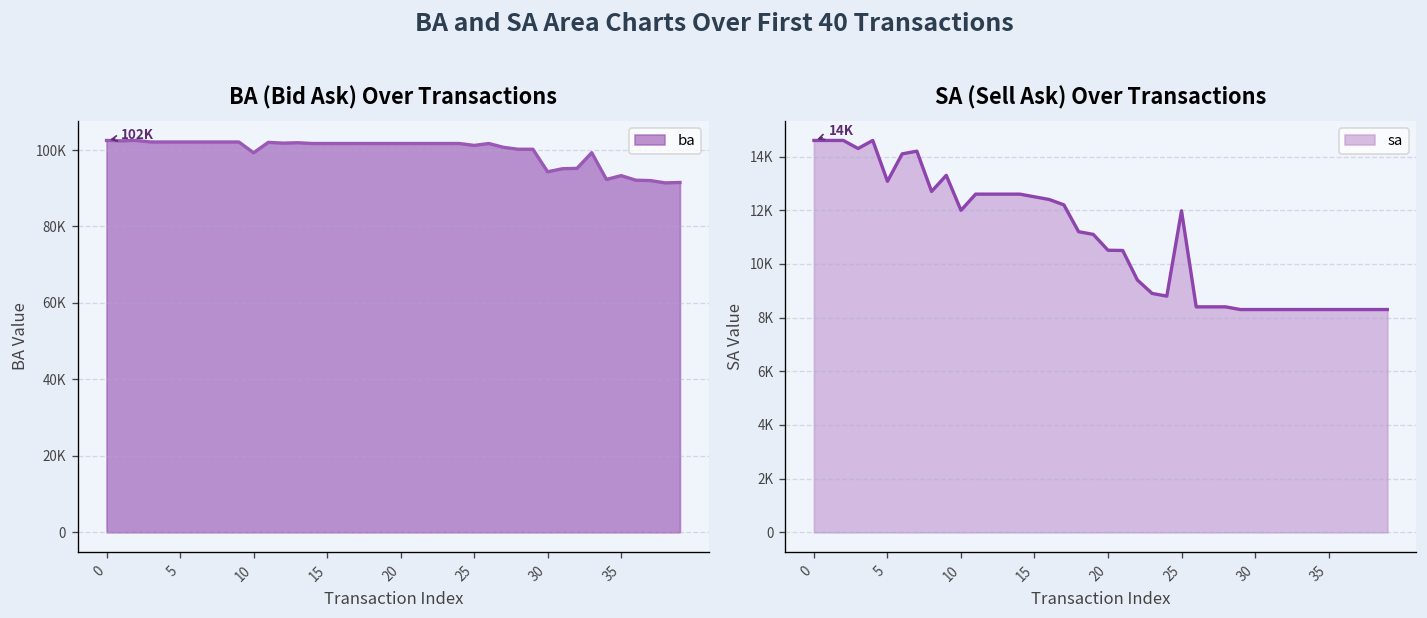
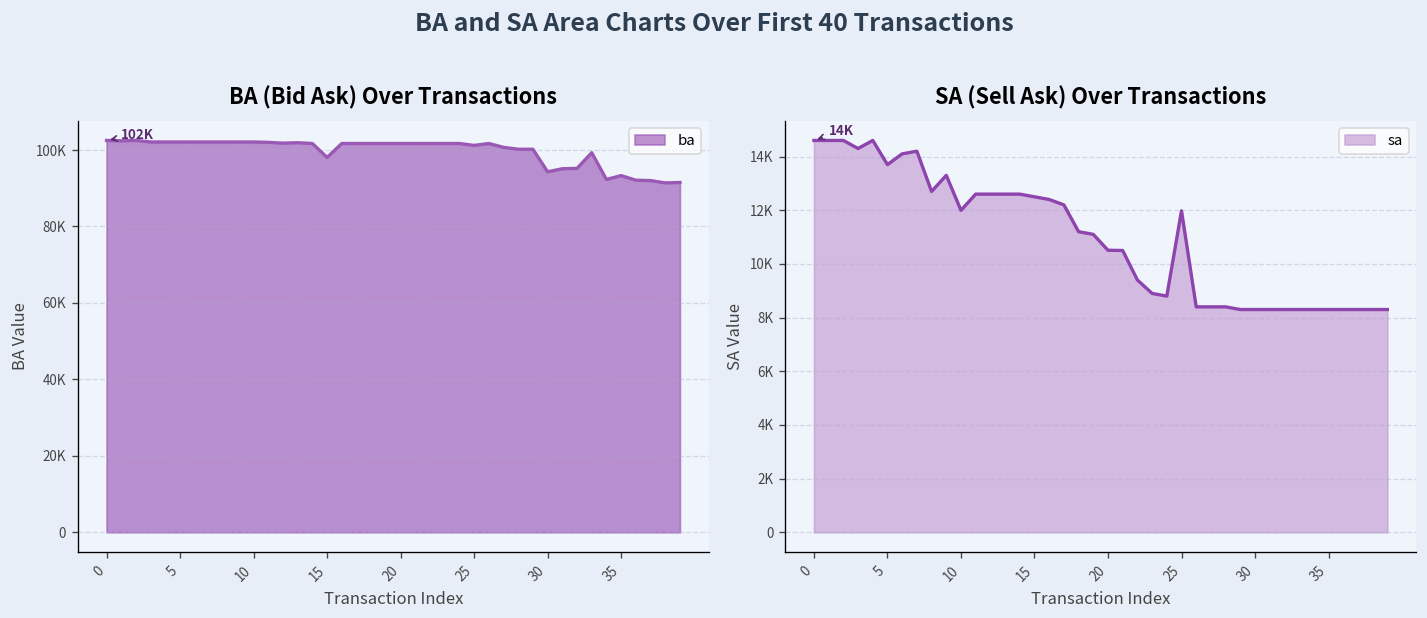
BA (Bid Ask) Over Transactions, 10: 99000 -> 102000
BA (Bid Ask) Over Transactions, 15: 102000 -> 98000
SA (Sell Ask) Over Transactions, 5: 13100 -> 13700
